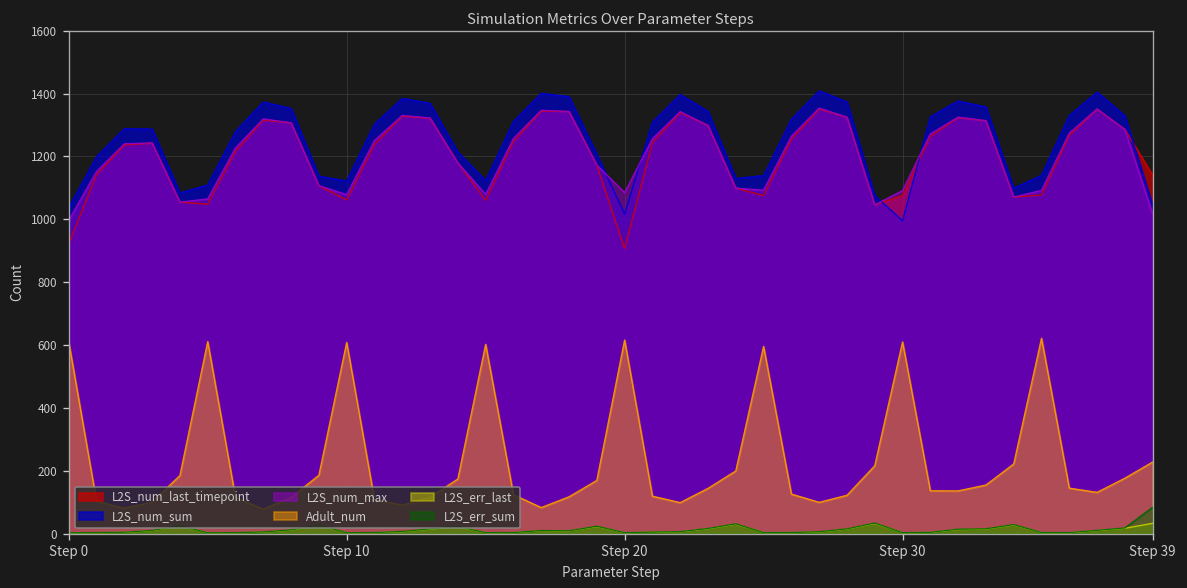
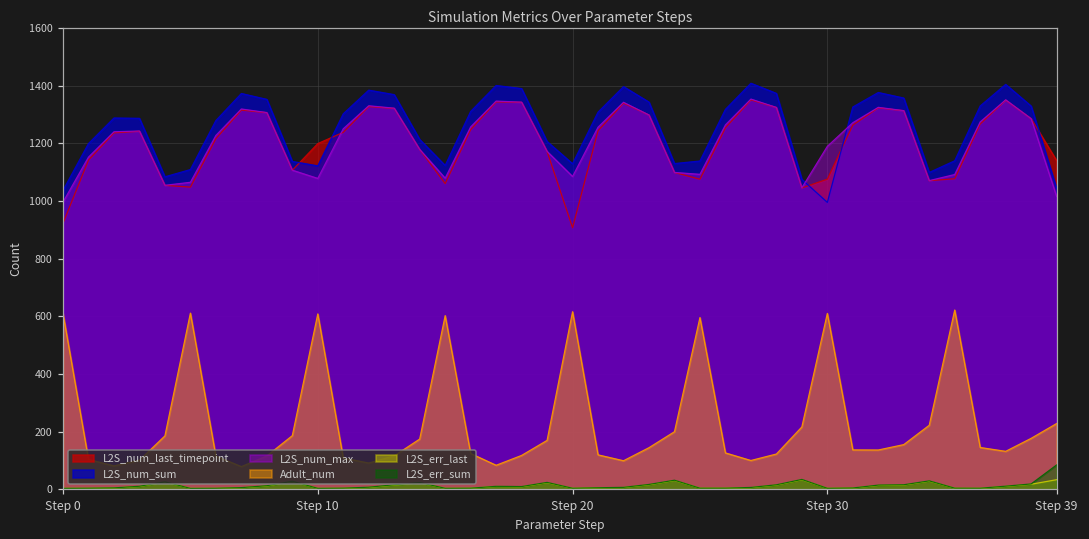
L2S_num_last_timepoint, Step 10: 1060 -> 1200
L2S_num_sum, Step 20: 1020 -> 1130
L2S_num_max, Step 30: 1090 -> 1190
